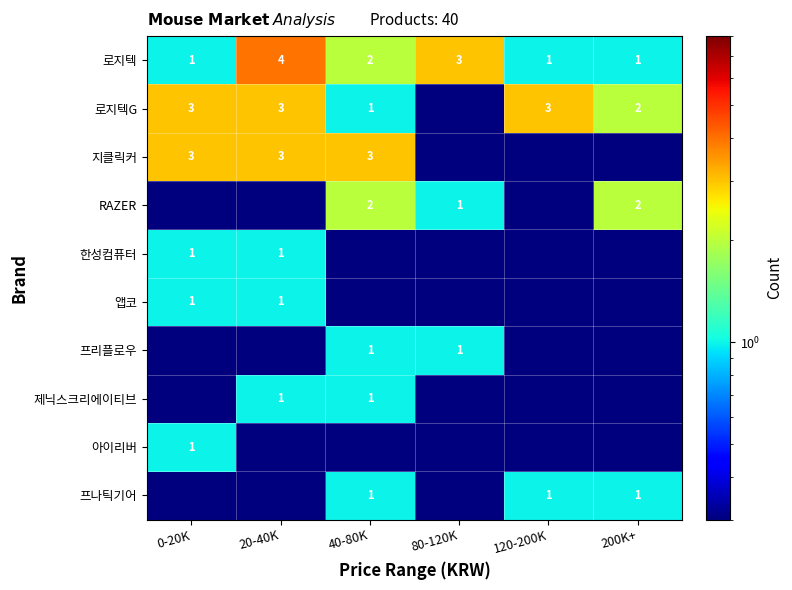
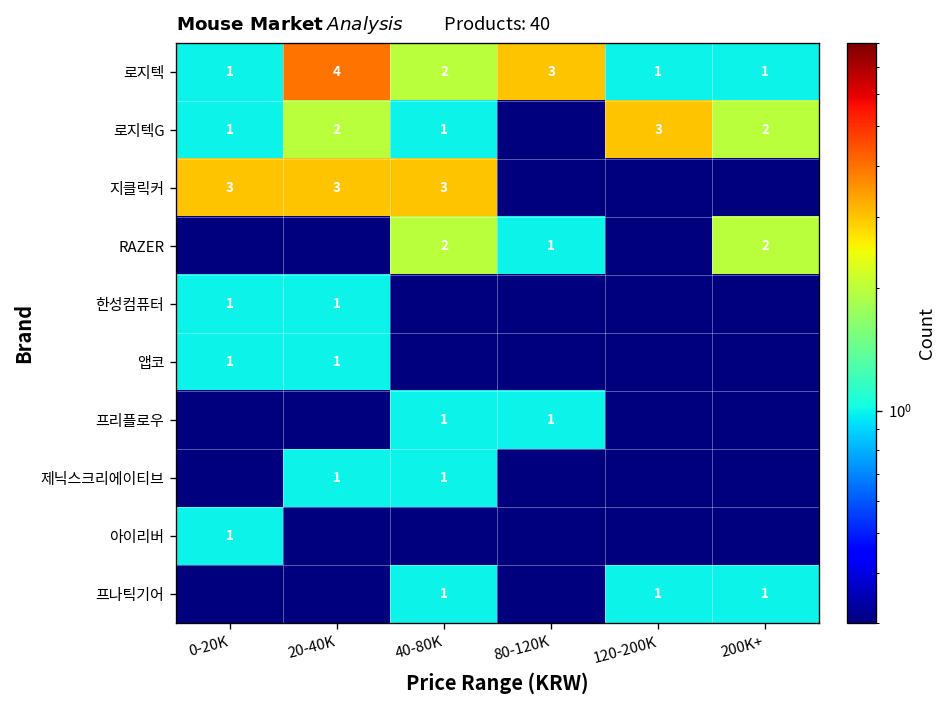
로지텍G, 0-20K: 3 -> 1
로지텍G, 20-40K: 3 -> 2
